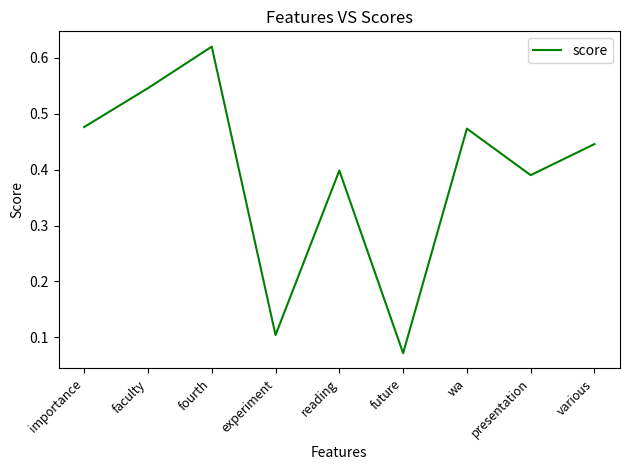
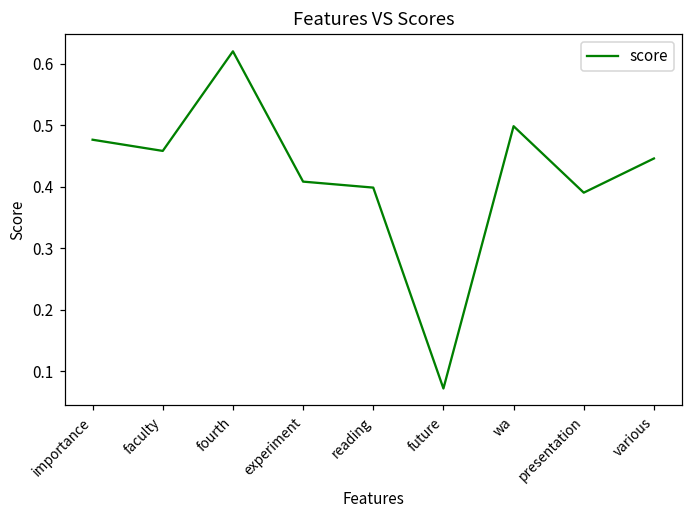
faculty: 0.55 -> 0.46
experiment: 0.10 -> 0.41
wa: 0.47 -> 0.50
